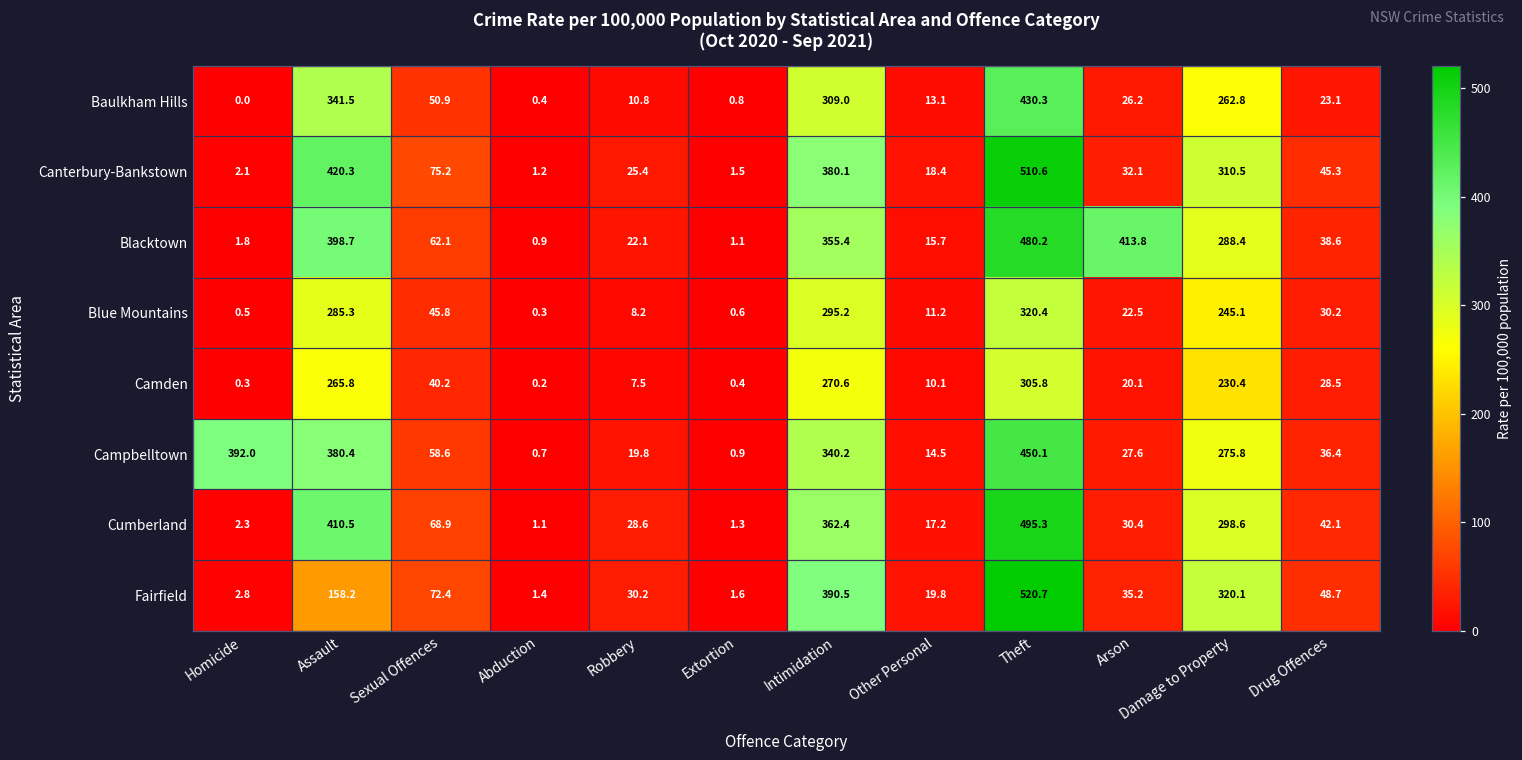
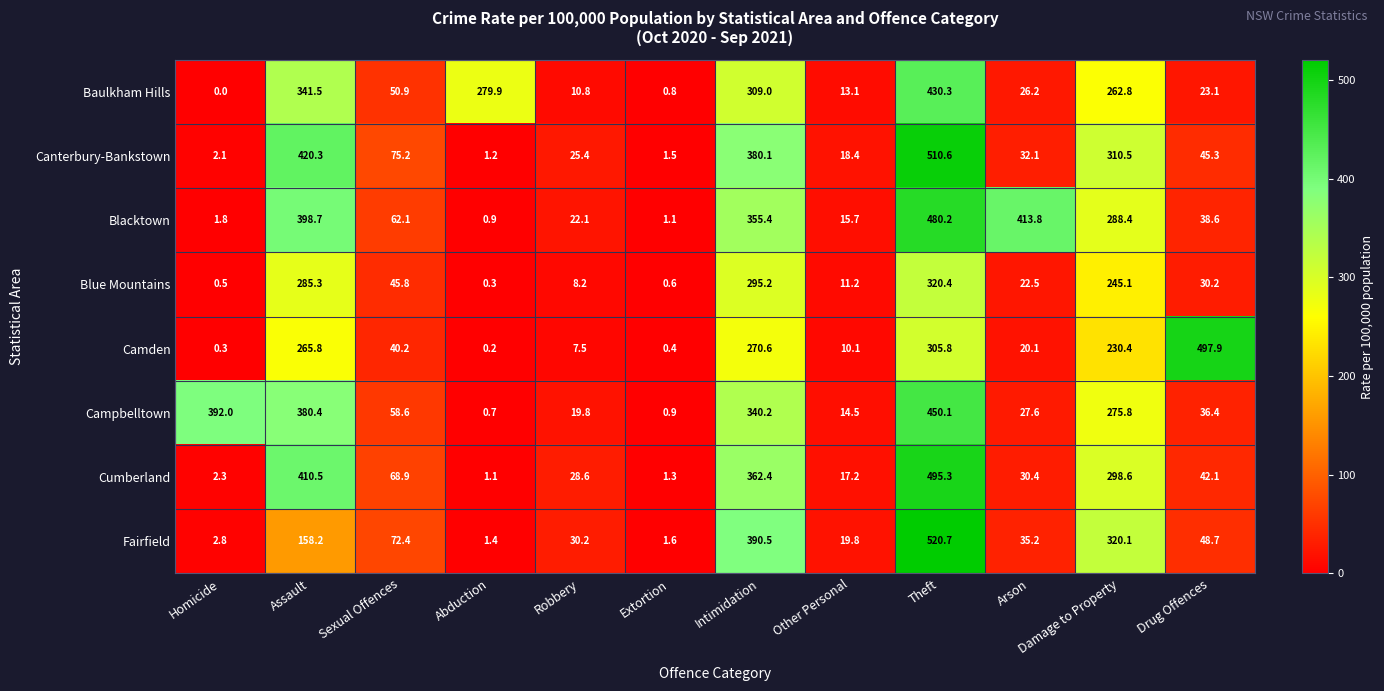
Baulkham Hills, Abduction: 0.4 -> 279.9
Camden, Drug Offences: 28.5 -> 497.9
